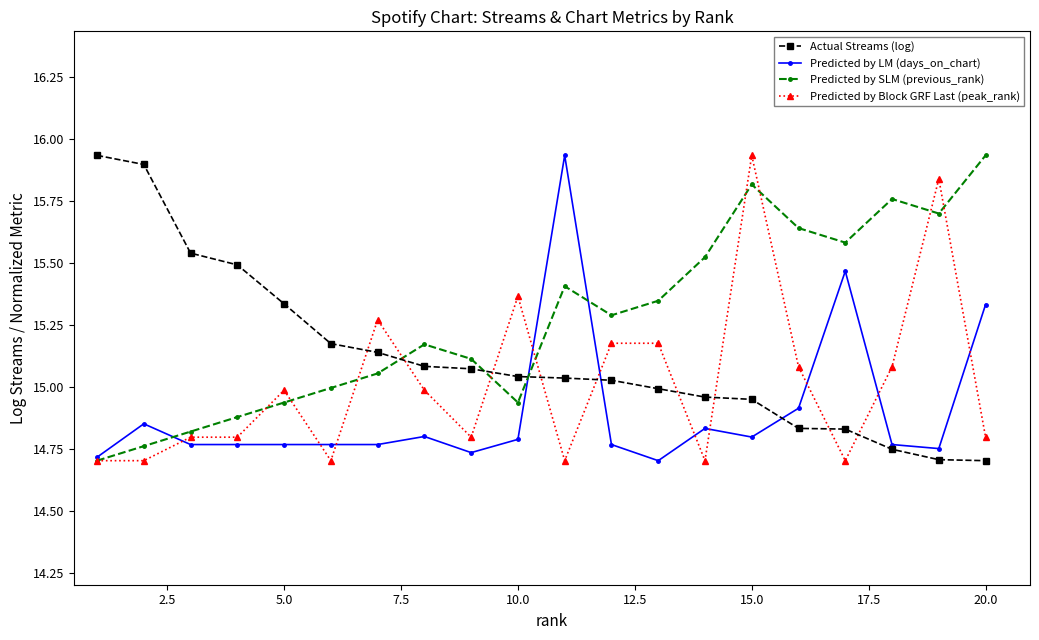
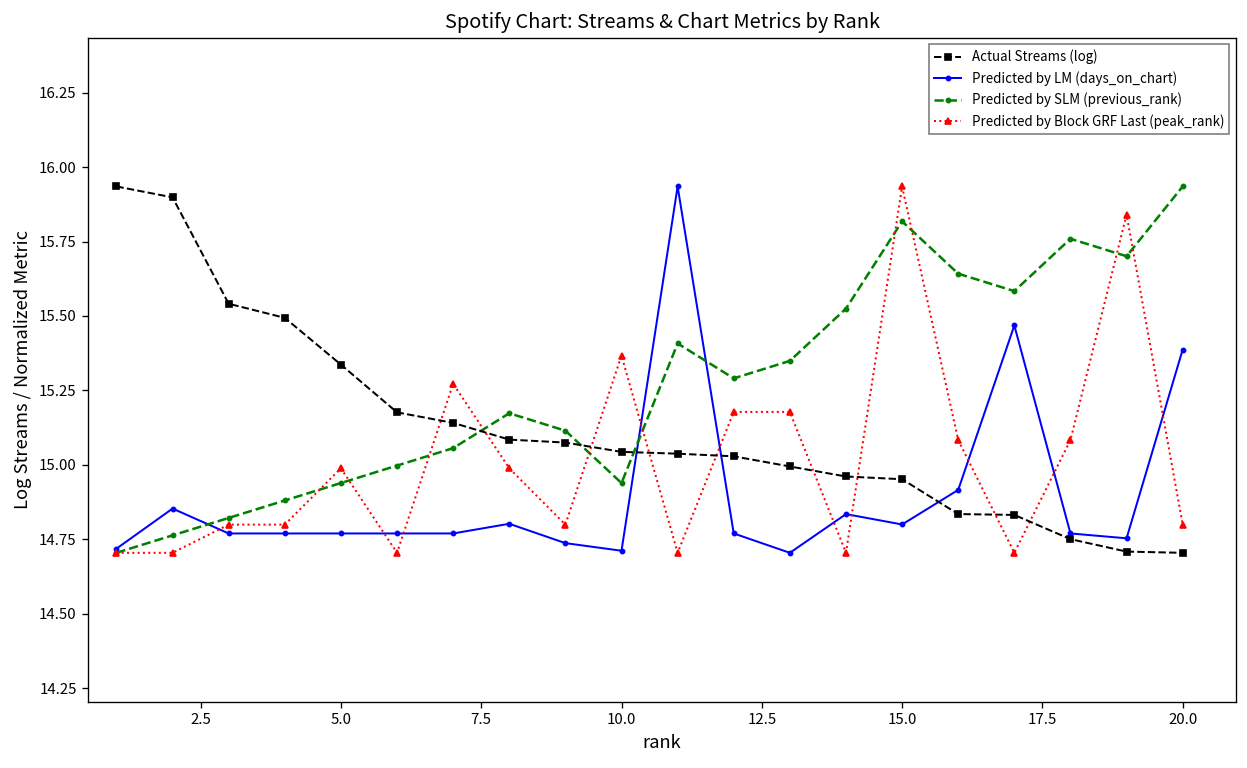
Predicted by LM (days_on_chart), 10.0: 14.79 -> 14.71
Predicted by LM (days_on_chart), 20.0: 15.33 -> 15.39
